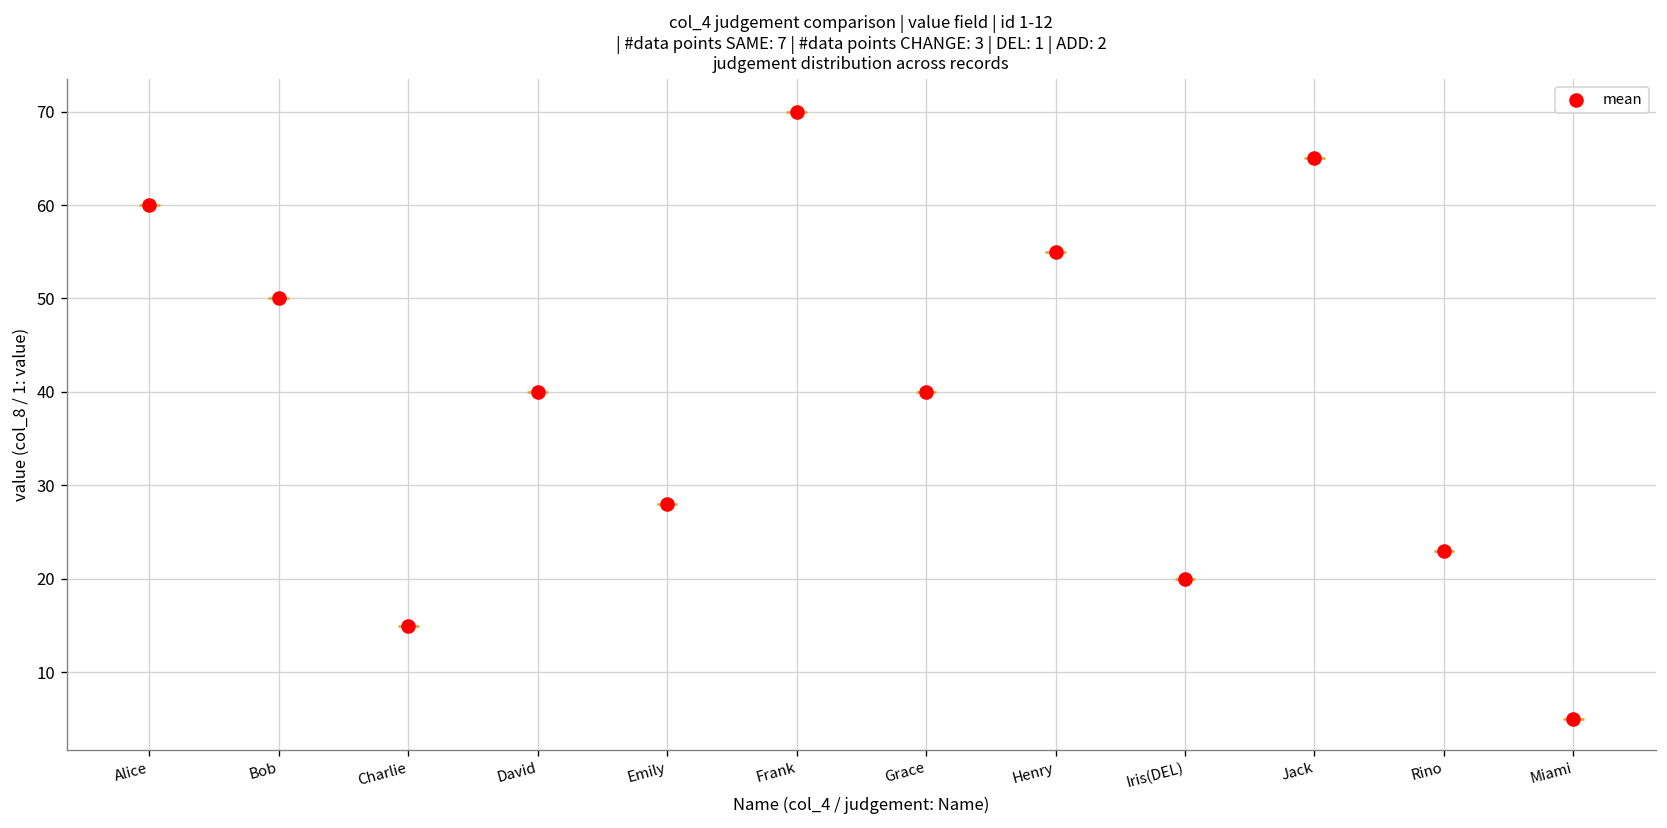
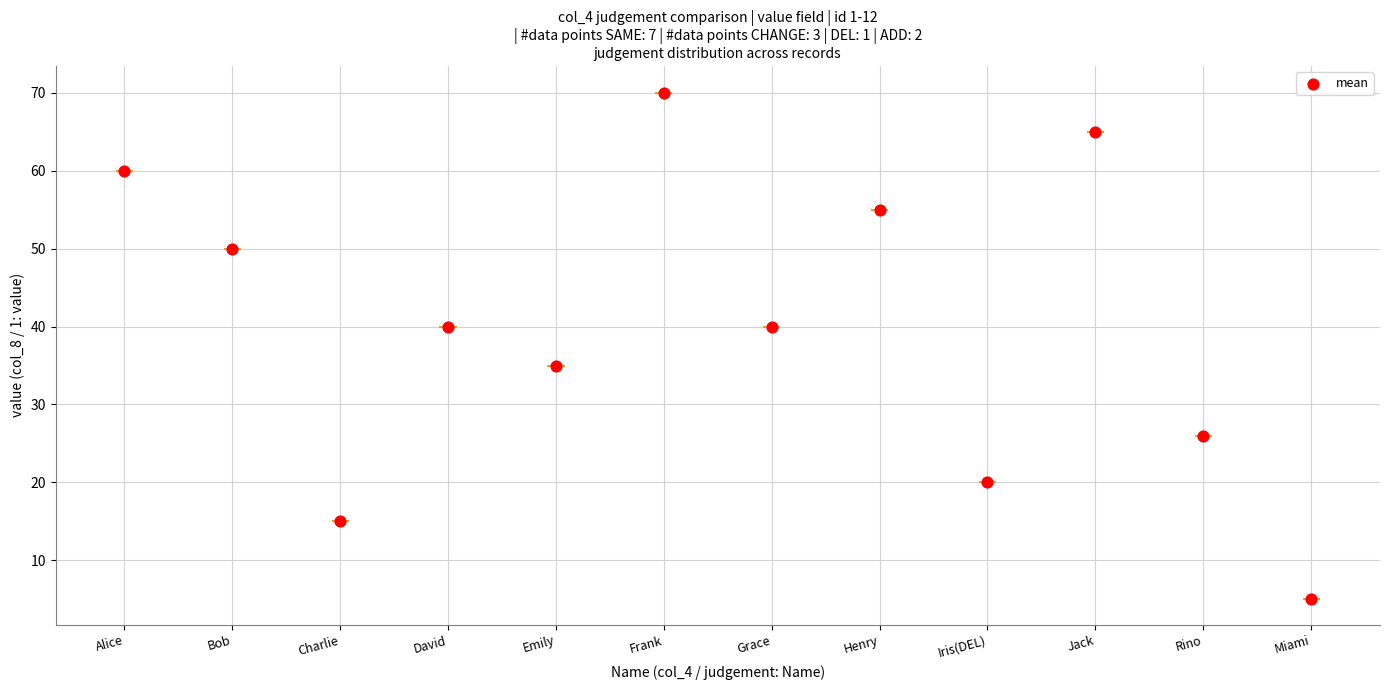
Emily: 28 -> 35
Rino: 23 -> 26
